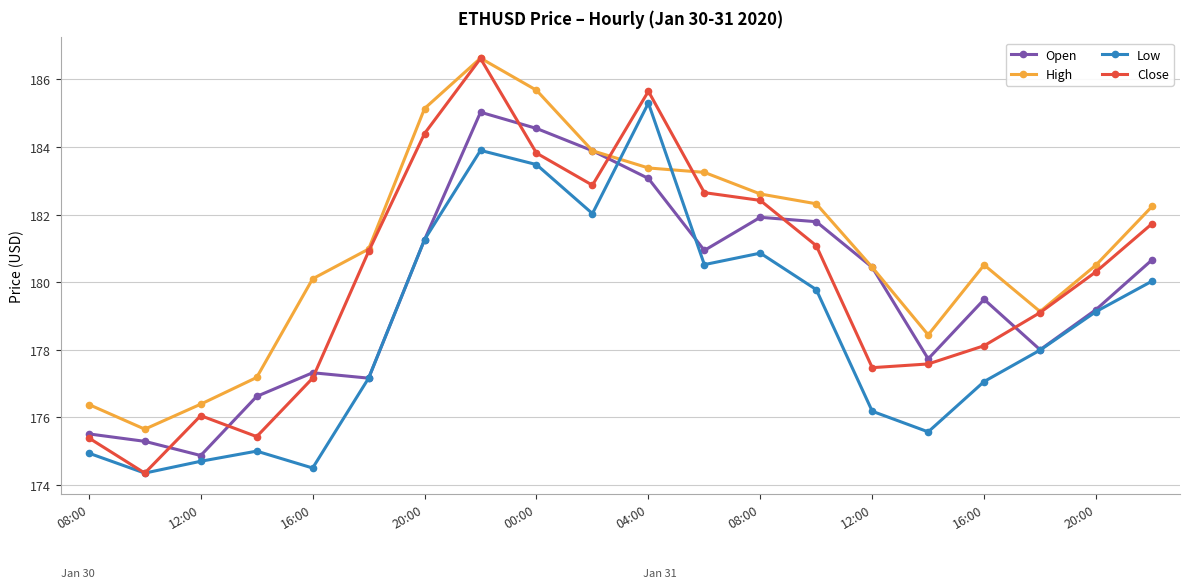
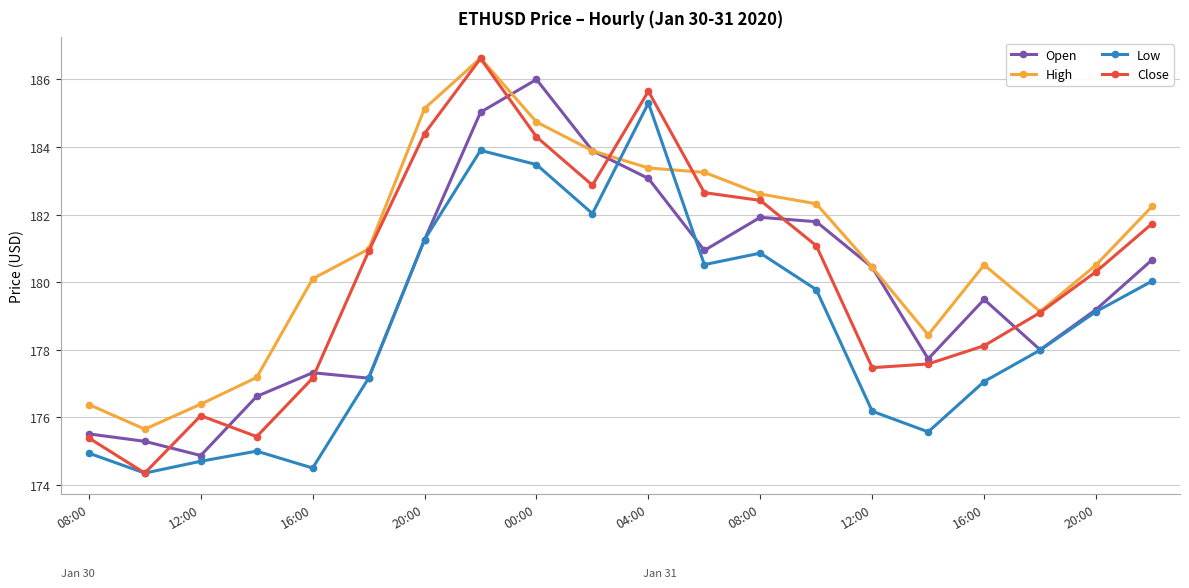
Open, 00:00: 184.6 -> 186.0
High, 00:00: 185.7 -> 184.7
Close, 00:00: 183.8 -> 184.3
